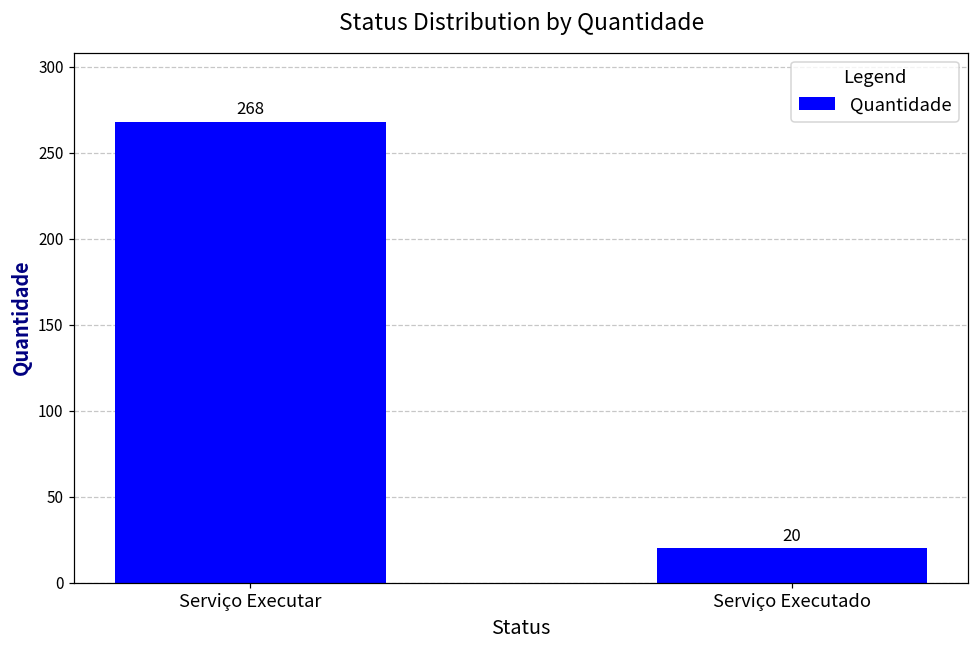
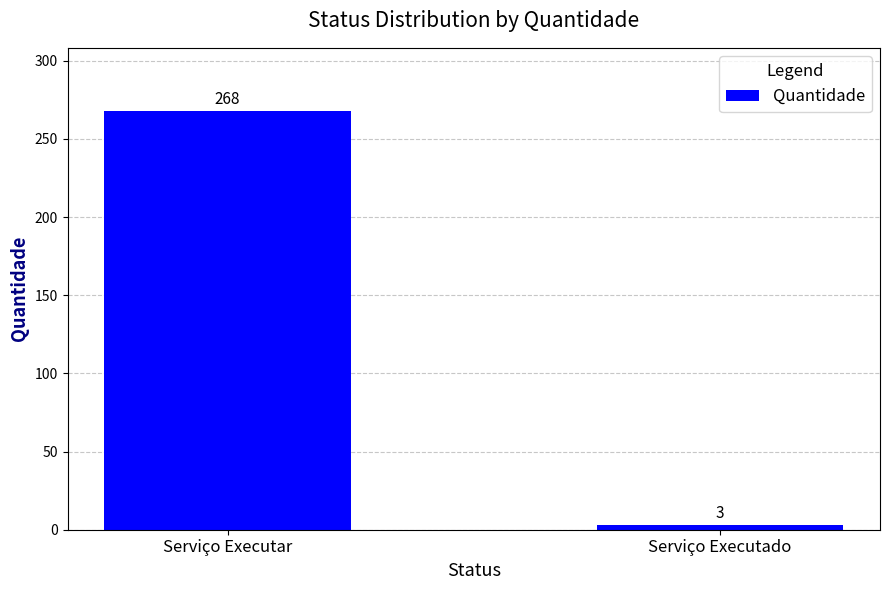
Serviço Executado: 20 -> 3
